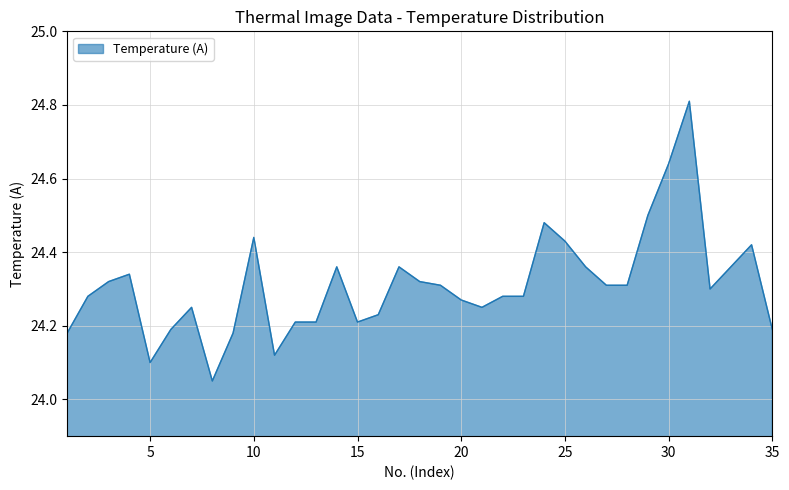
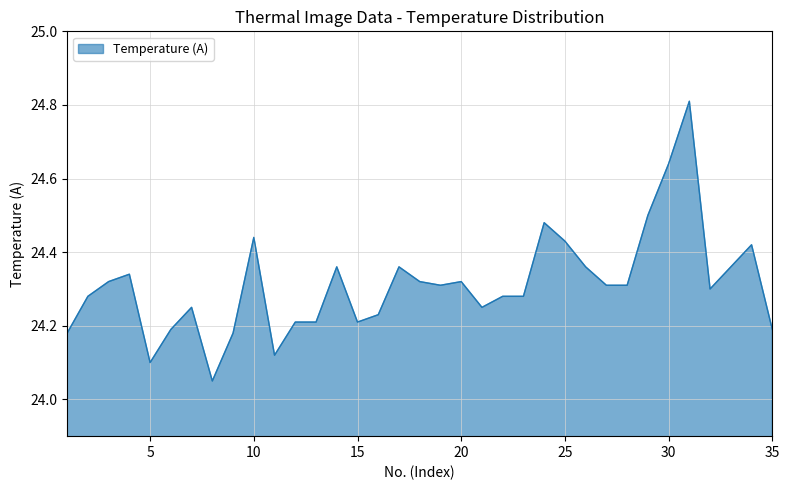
20: 24.27 -> 24.32
